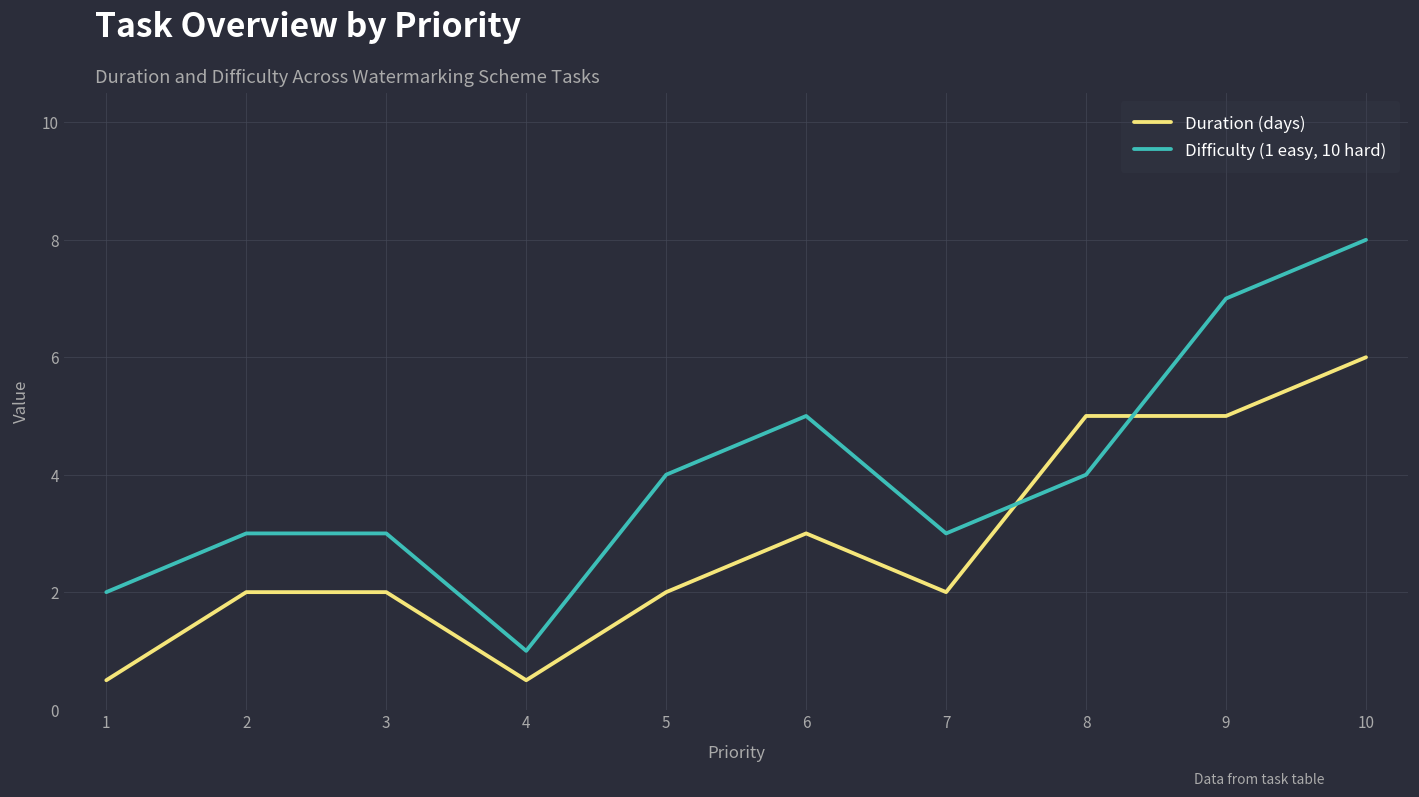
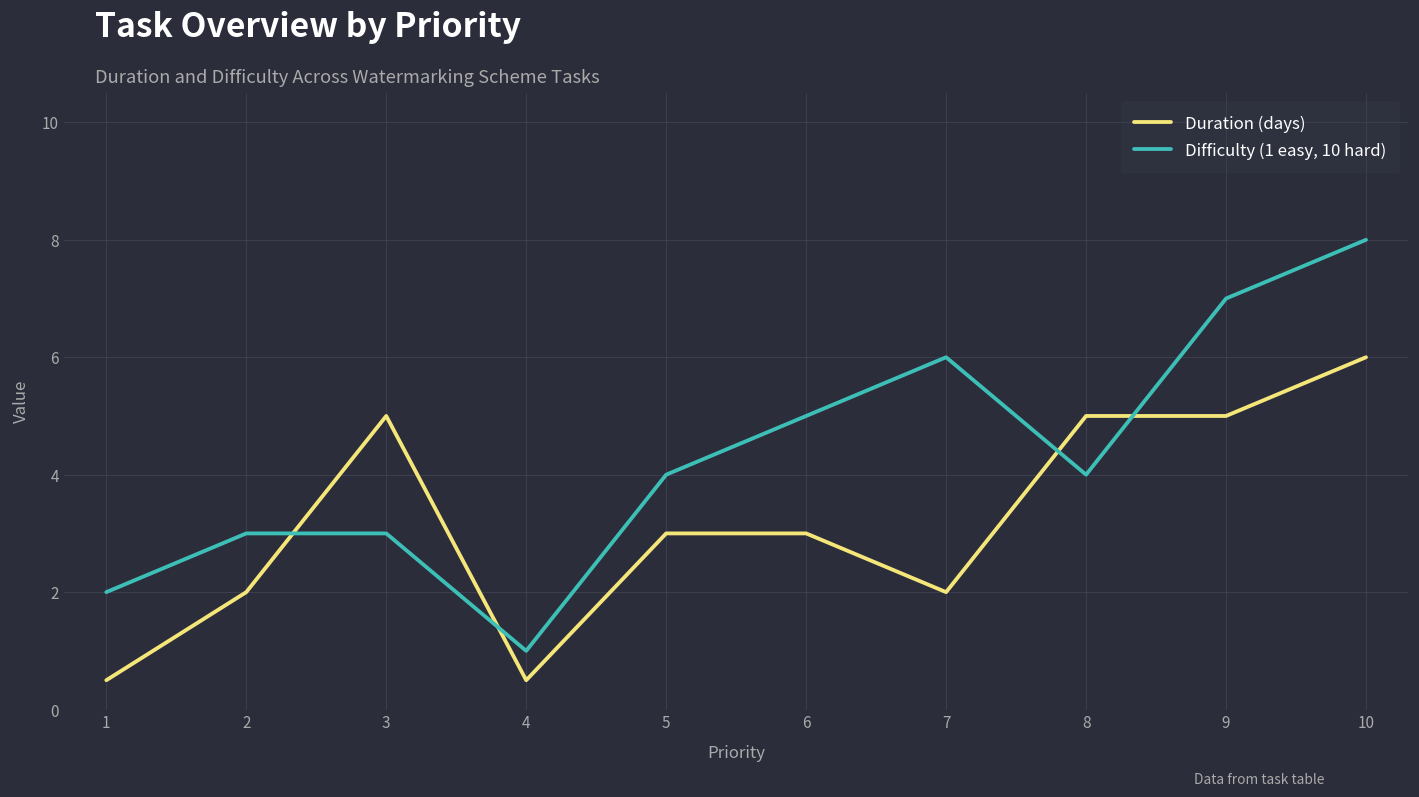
Duration (days), 3: 2 -> 5
Duration (days), 5: 2 -> 3
Difficulty (1 easy, 10 hard), 7: 3 -> 6
